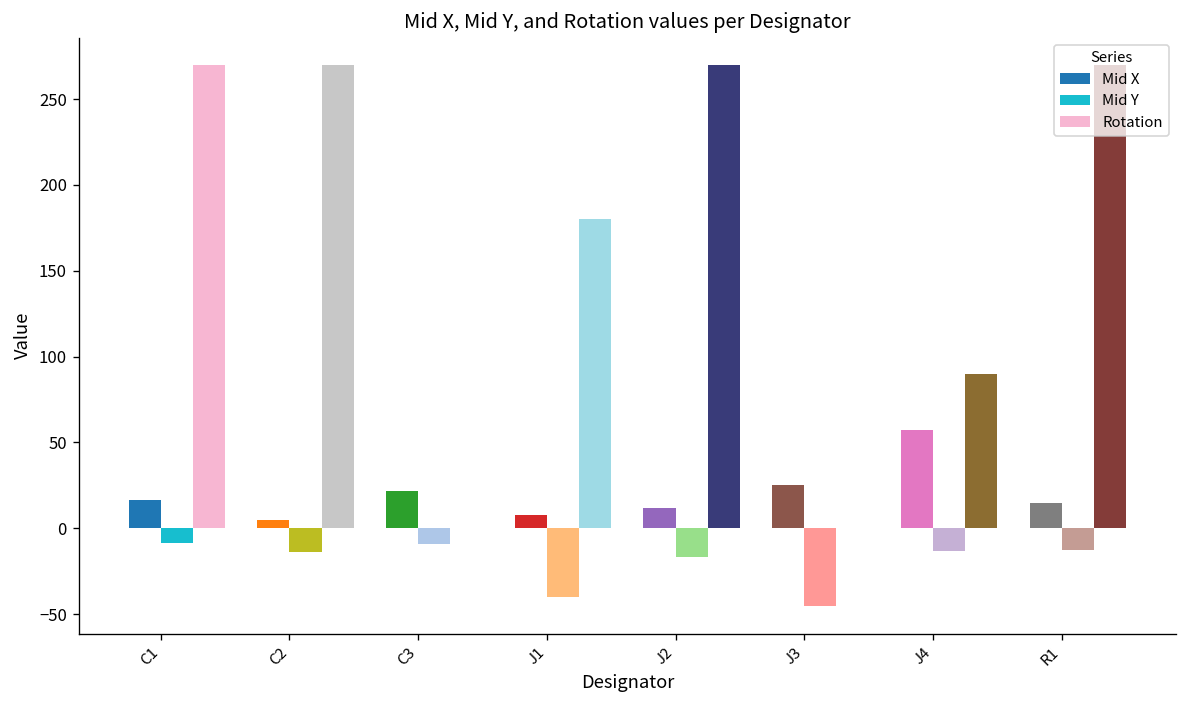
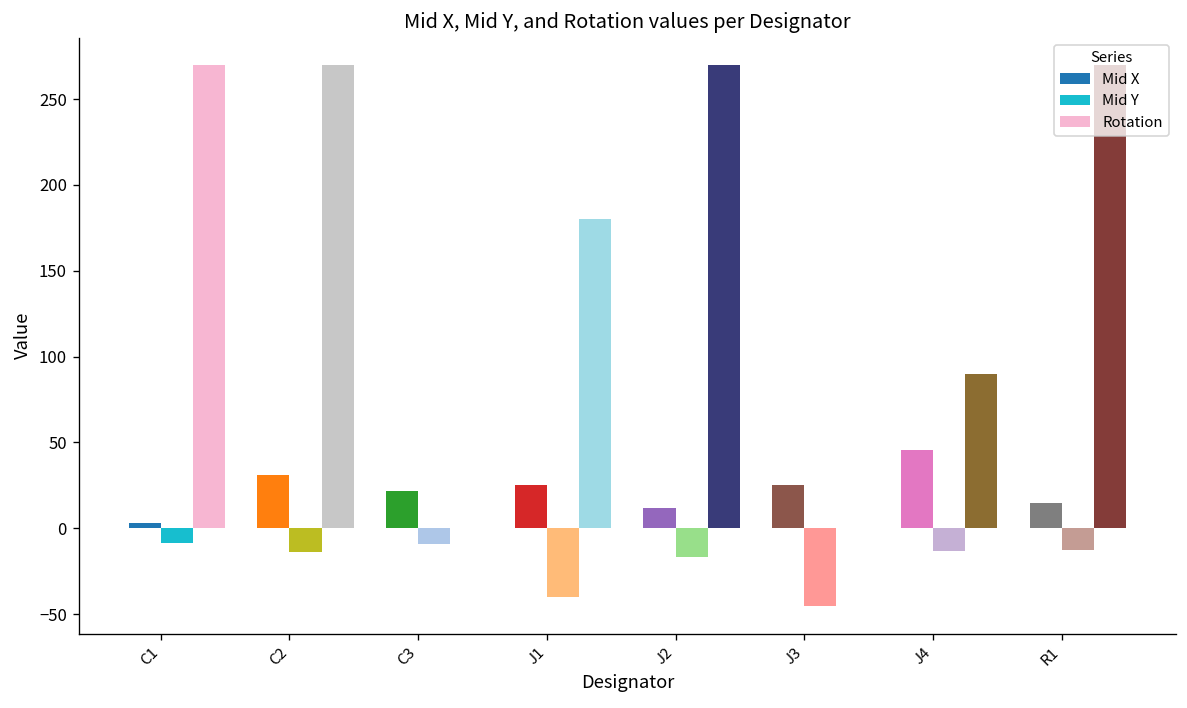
Mid X, C1: 16 -> 3
Mid X, C2: 5 -> 31
Mid X, J1: 8 -> 25
Mid X, J4: 57 -> 46
